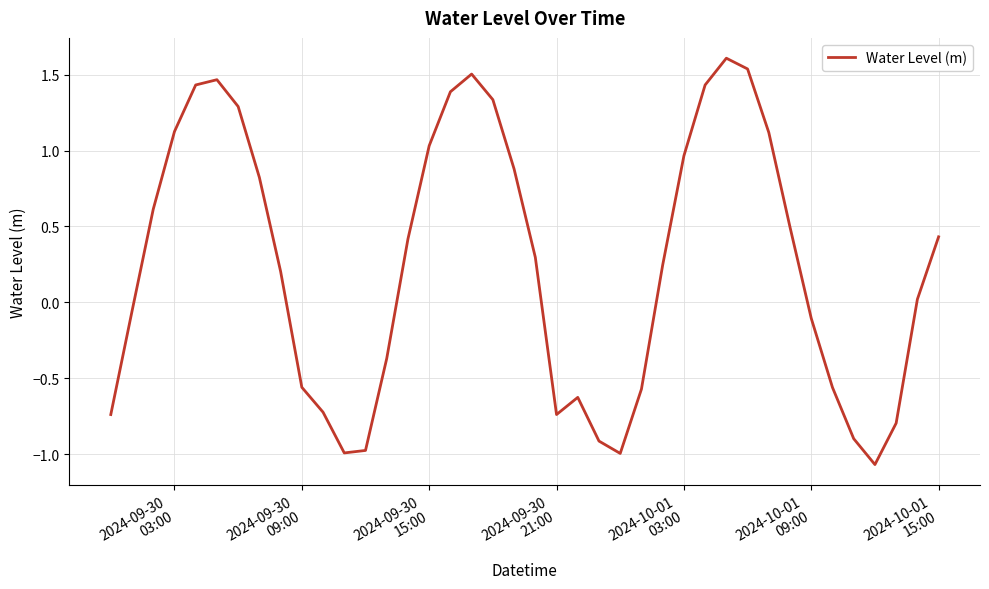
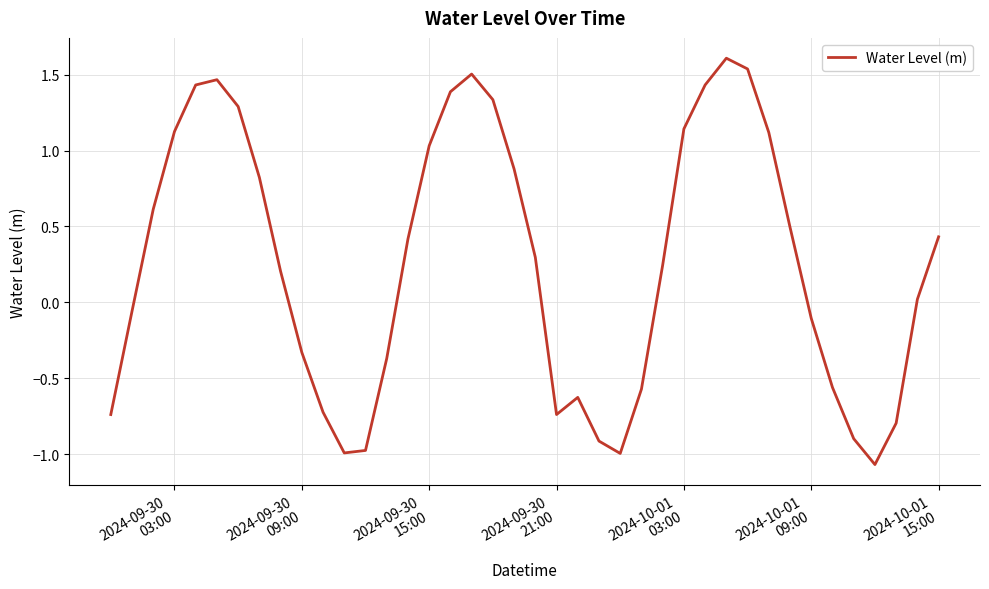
2024-09-30 09:00: -0.56 -> -0.33
2024-10-01 03:00: 0.96 -> 1.14
